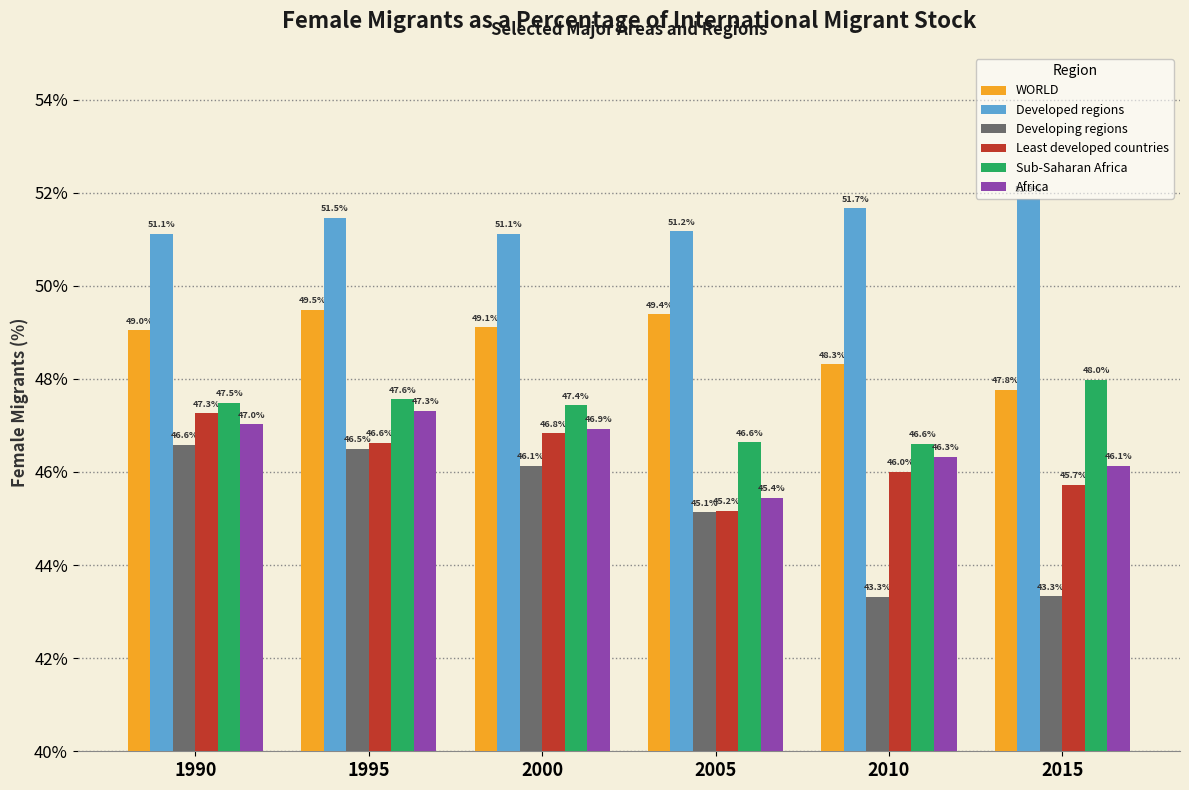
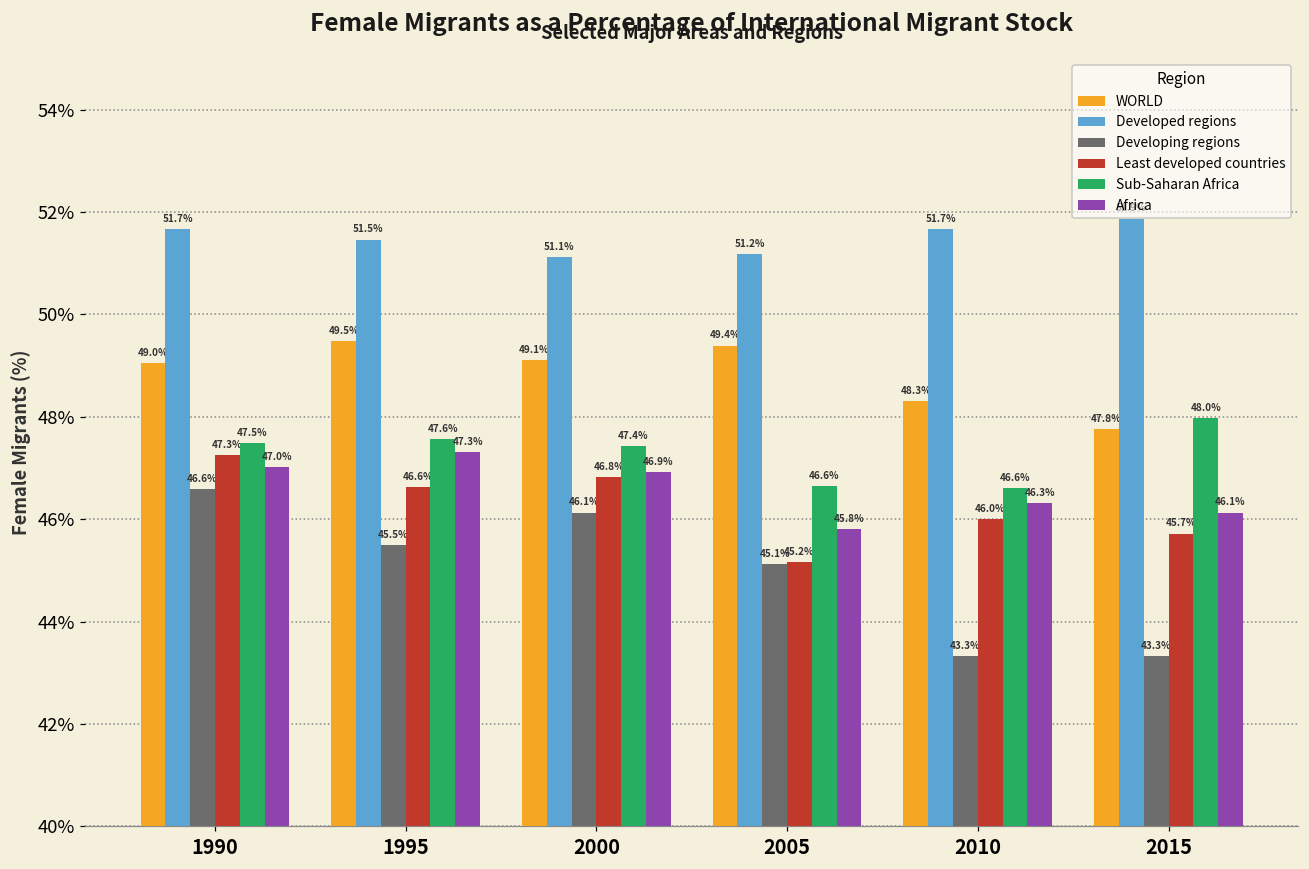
Developed regions, 1990: 51.1% -> 51.7%
Developing regions, 1995: 46.5% -> 45.5%
Africa, 2005: 45.4% -> 45.8%
